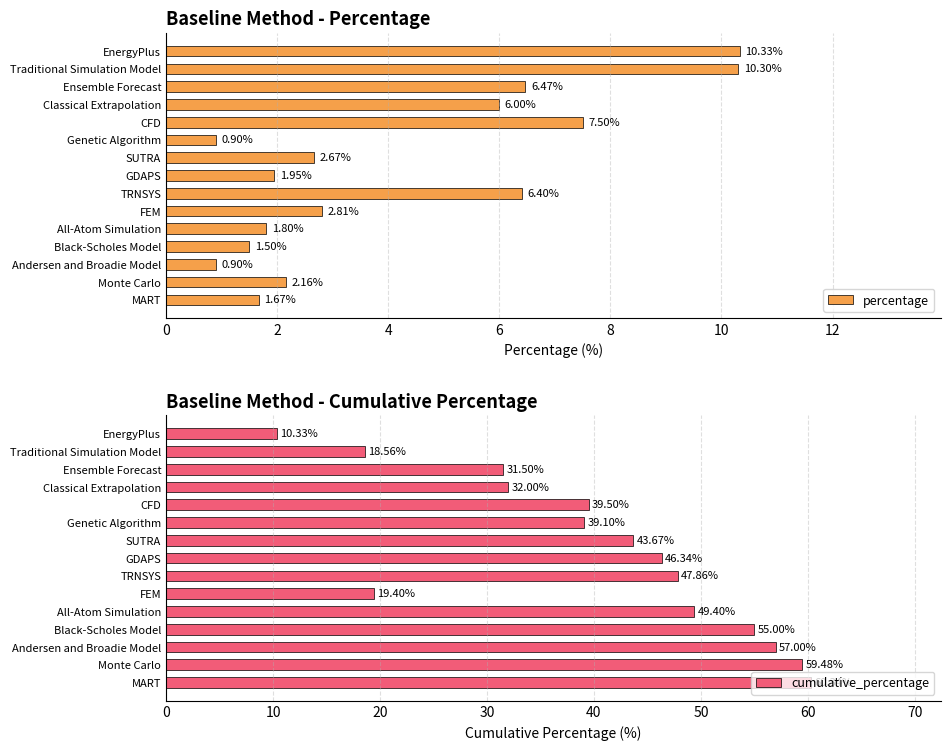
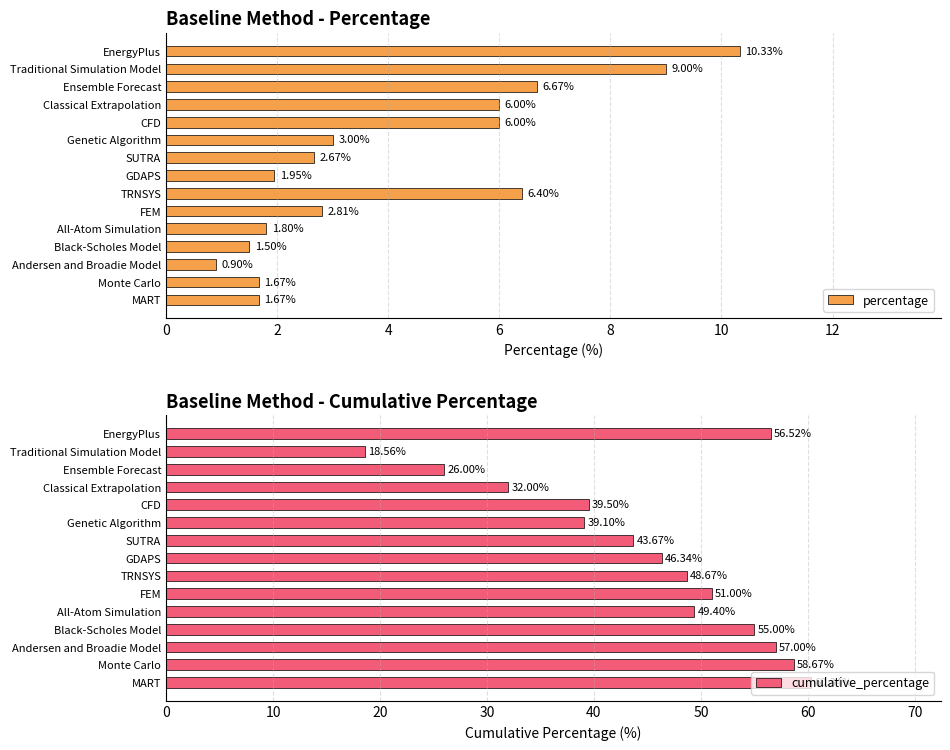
Baseline Method - Percentage, Traditional Simulation Model: 10.30% -> 9.00%
Baseline Method - Percentage, Ensemble Forecast: 6.47% -> 6.67%
Baseline Method - Percentage, CFD: 7.50% -> 6.00%
Baseline Method - Percentage, Genetic Algorithm: 0.90% -> 3.00%
Baseline Method - Percentage, Monte Carlo: 2.16% -> 1.67%
Baseline Method - Cumulative Percentage, EnergyPlus: 10.33% -> 56.52%
Baseline Method - Cumulative Percentage, Ensemble Forecast: 31.50% -> 26.00%
Baseline Method - Cumulative Percentage, TRNSYS: 47.86% -> 48.67%
Baseline Method - Cumulative Percentage, FEM: 19.40% -> 51.00%
Baseline Method - Cumulative Percentage, Monte Carlo: 59.48% -> 58.67%
